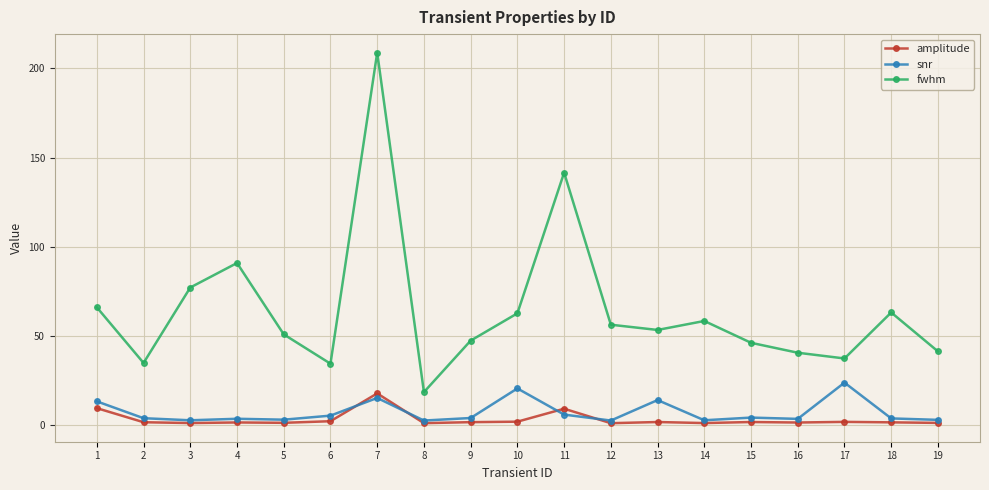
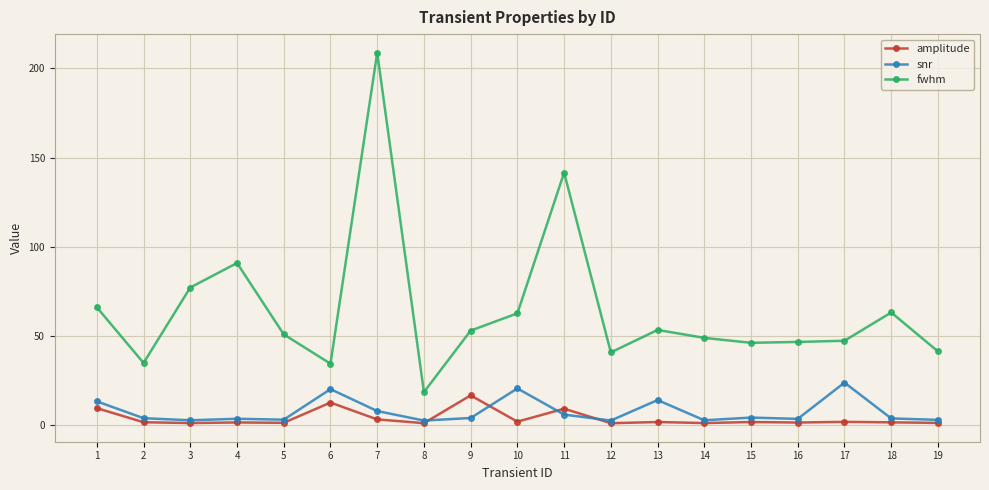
amplitude, 6: 2 -> 13
snr, 6: 5 -> 20
amplitude, 7: 18 -> 3
snr, 7: 15 -> 8
amplitude, 9: 2 -> 17
fwhm, 9: 47 -> 53
fwhm, 12: 56 -> 41
fwhm, 14: 58 -> 49
fwhm, 16: 40 -> 47
fwhm, 17: 37 -> 47
